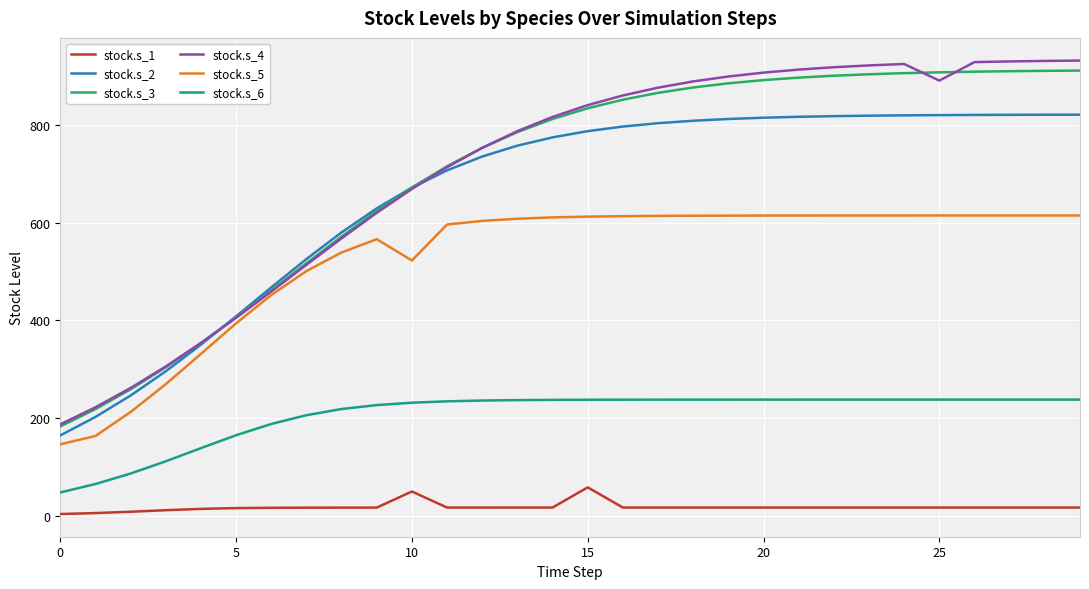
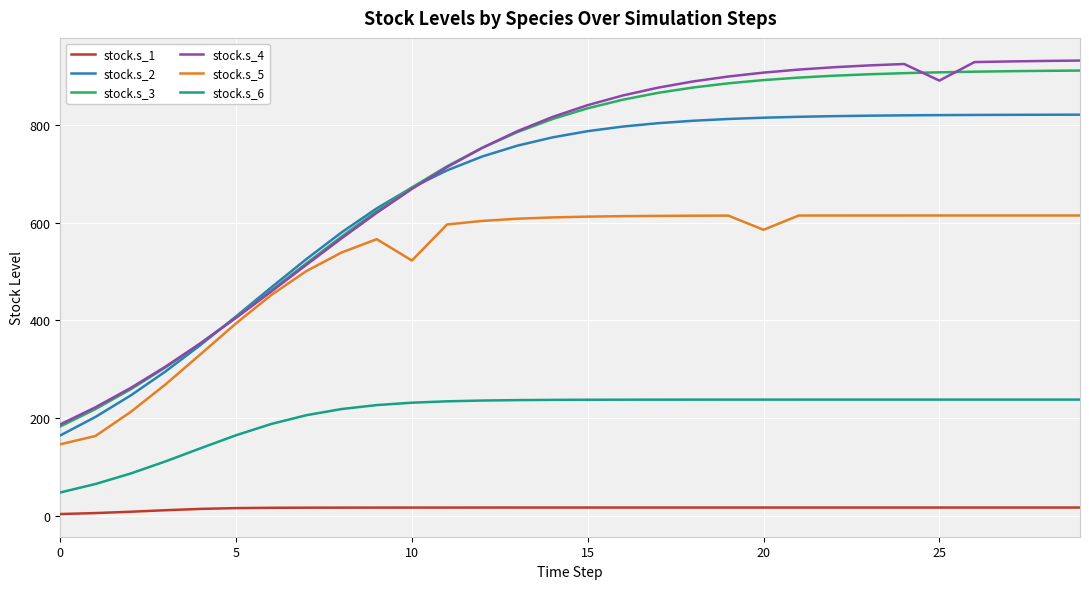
stock.s_1, 10: 50 -> 20
stock.s_1, 15: 60 -> 20
stock.s_5, 20: 610 -> 590
